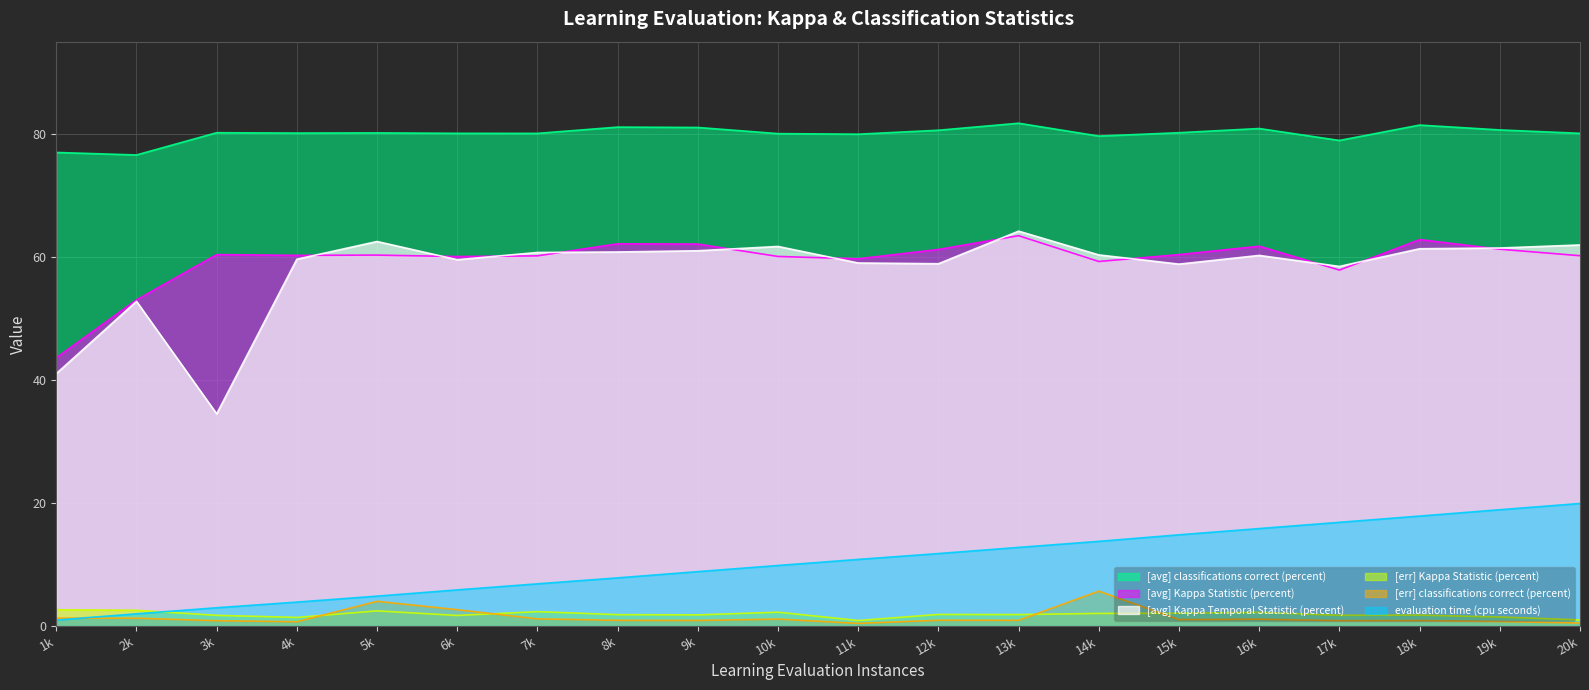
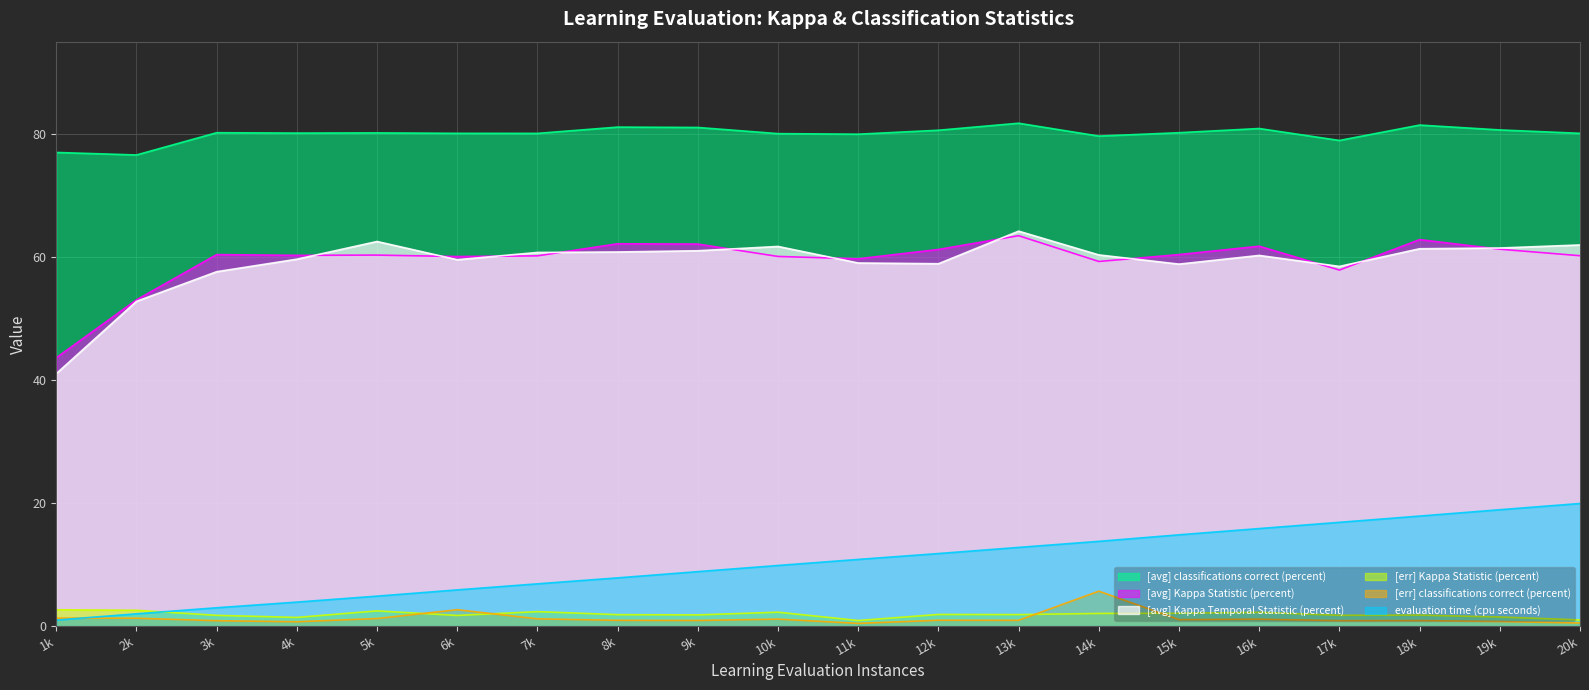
[avg] Kappa Temporal Statistic (percent), 3k: 34 -> 58
[err] classifications correct (percent), 5k: 4 -> 1
